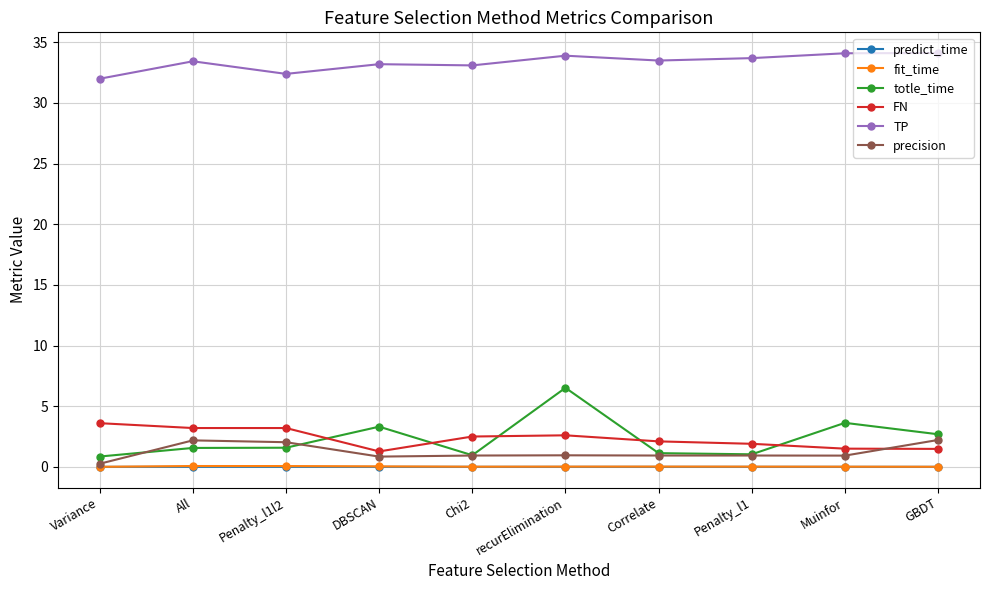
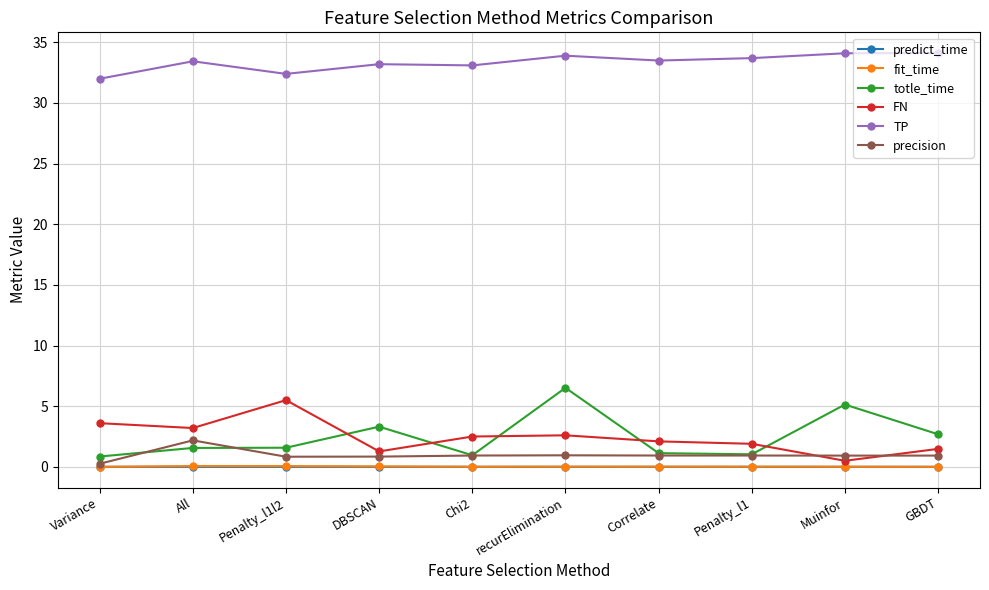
FN, Penalty_l1l2: 3.2 -> 5.5
precision, Penalty_l1l2: 2.0 -> 0.8
totle_time, Muinfor: 3.6 -> 5.1
FN, Muinfor: 1.5 -> 0.5
precision, GBDT: 2.2 -> 0.9
